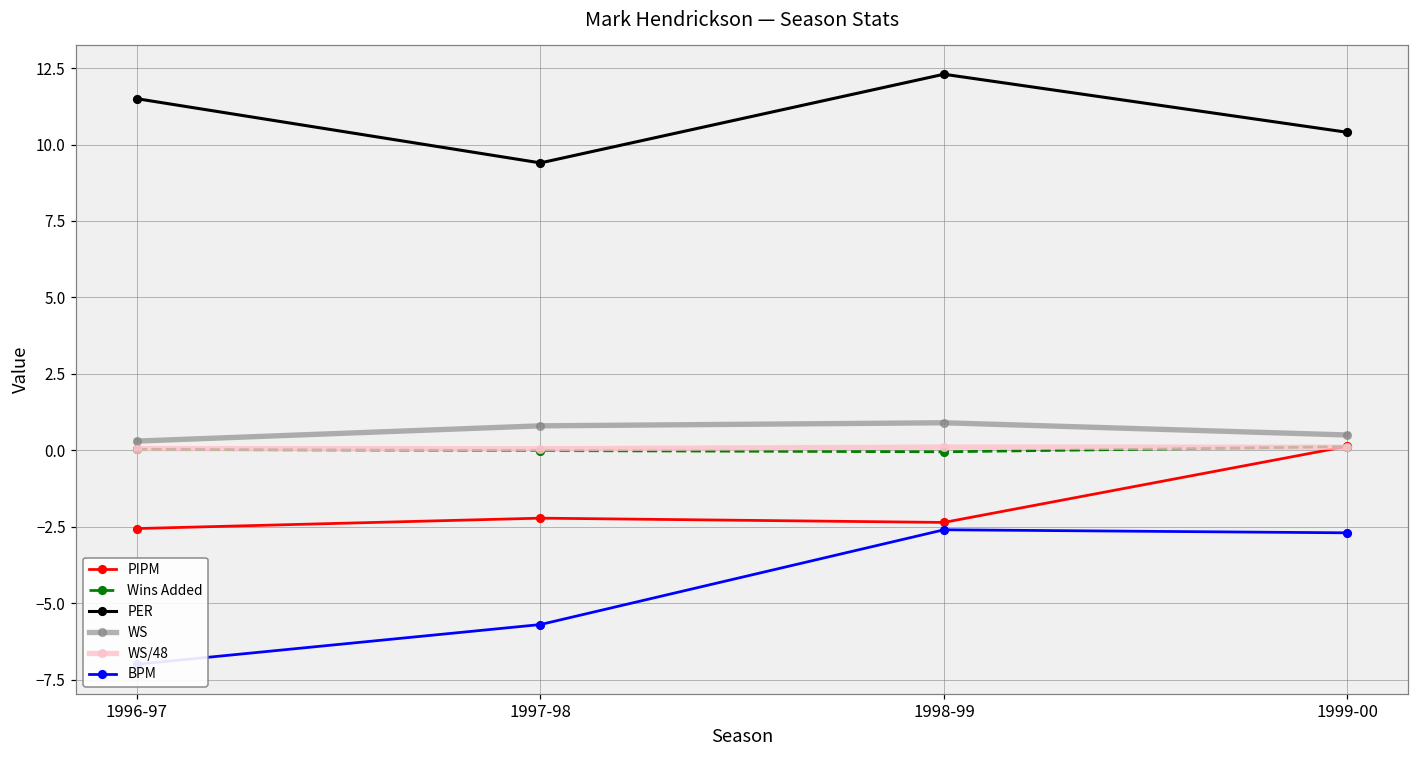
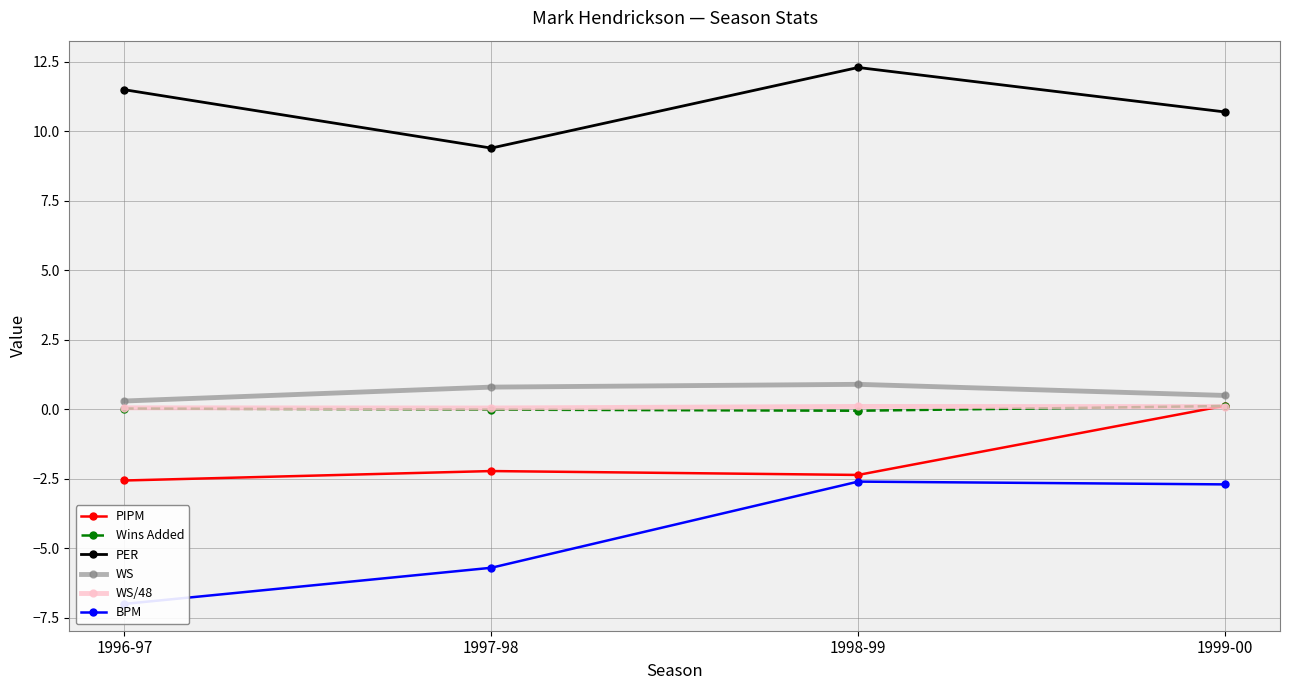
PER, 1999-00: 10.4 -> 10.7
